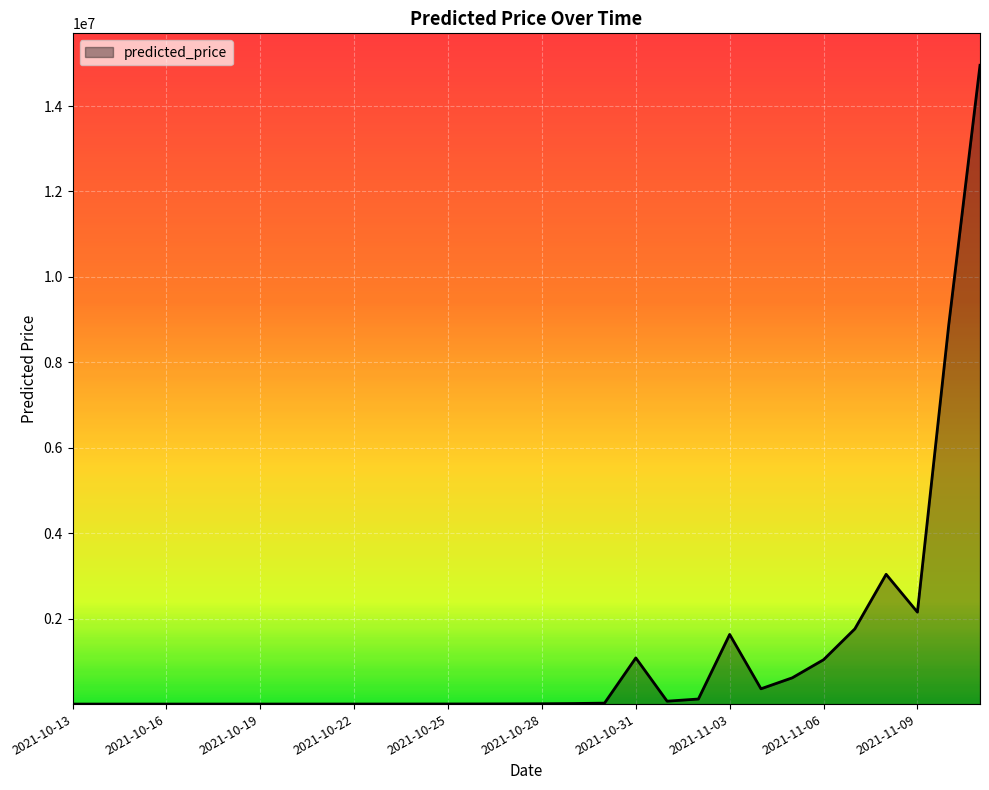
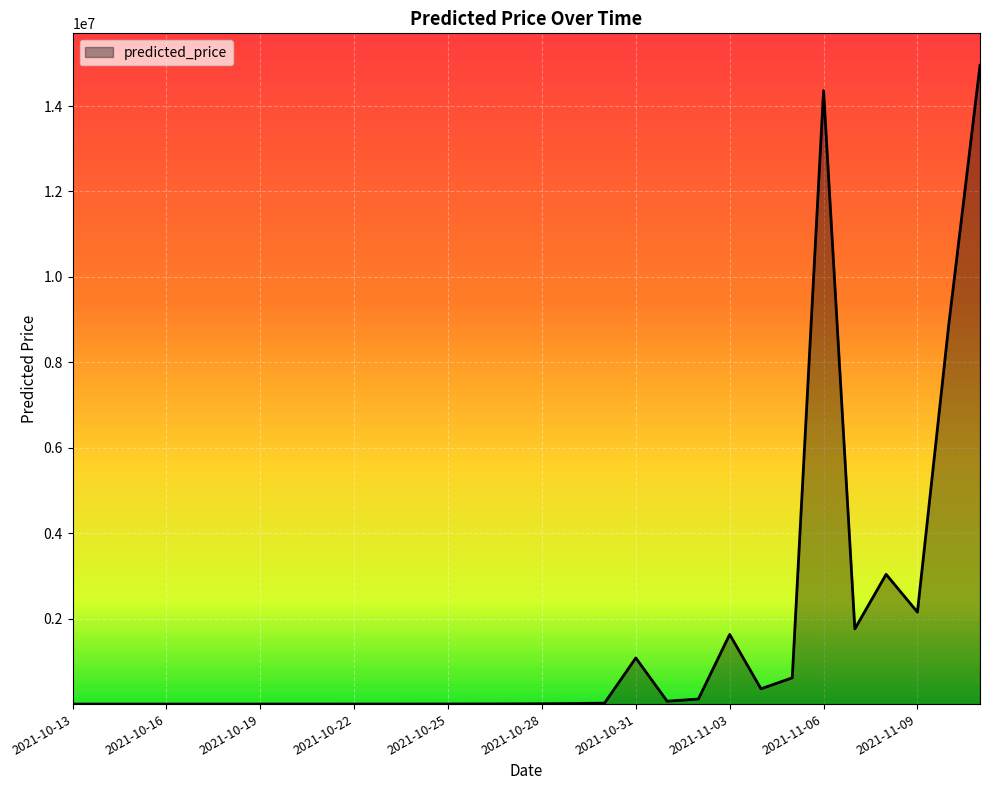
2021-11-06: 1000000 -> 14400000
